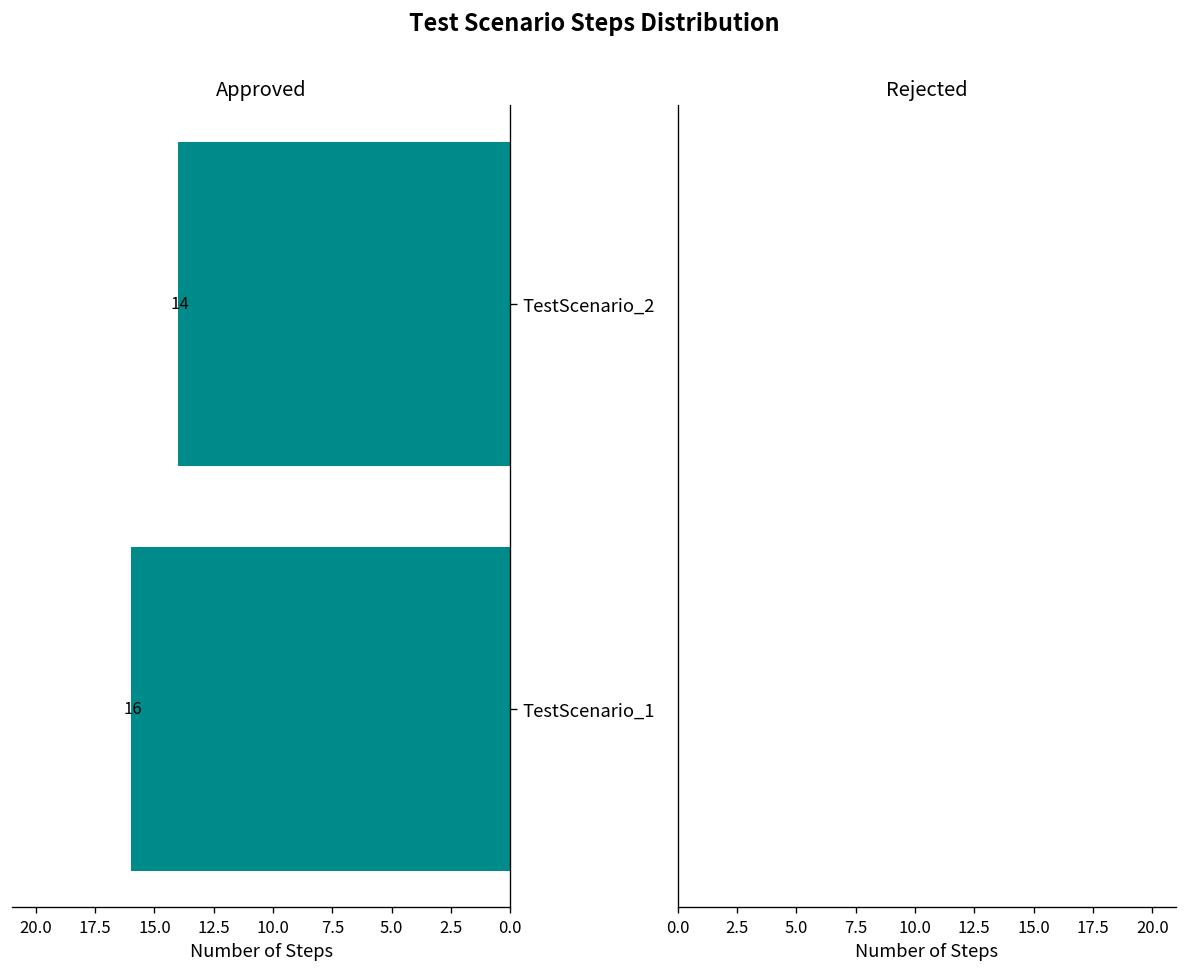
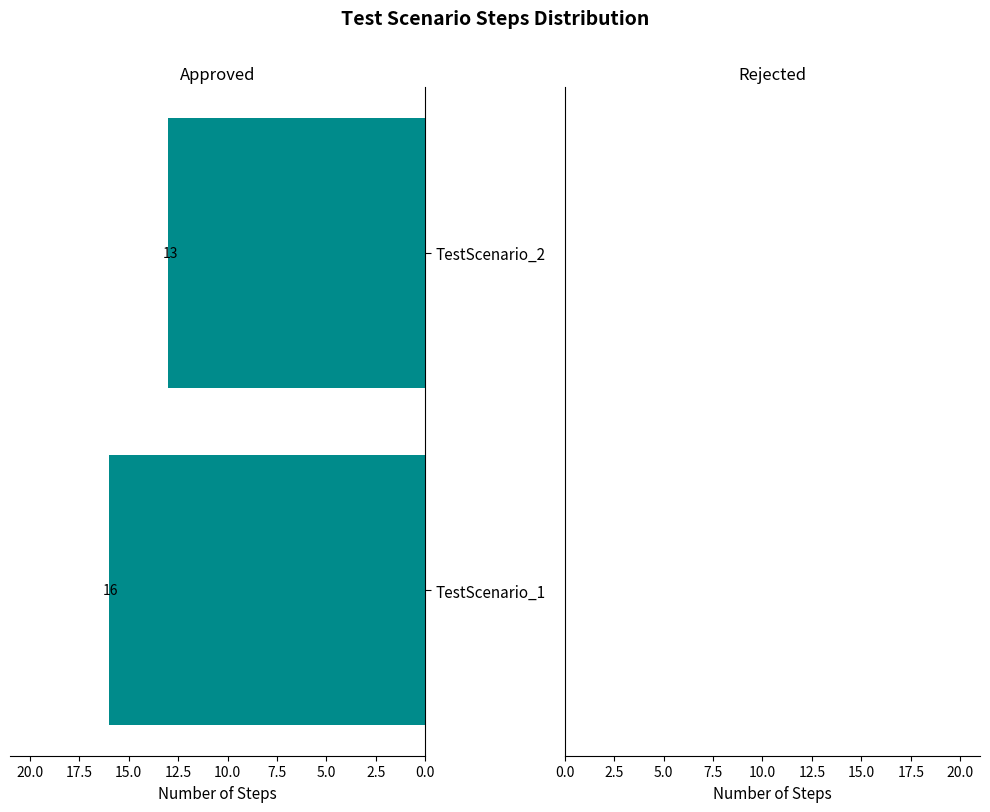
Approved, TestScenario_2: 14 -> 13
